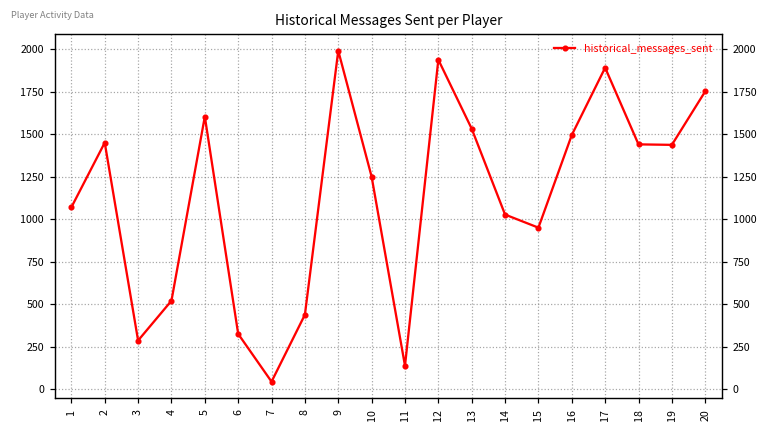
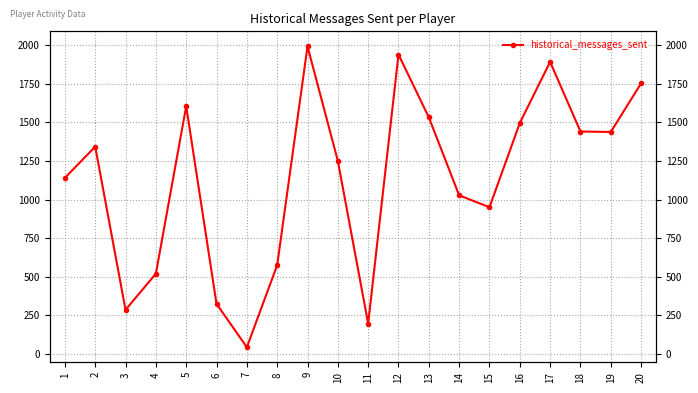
1: 1070 -> 1140
2: 1450 -> 1340
8: 440 -> 580
11: 140 -> 200
